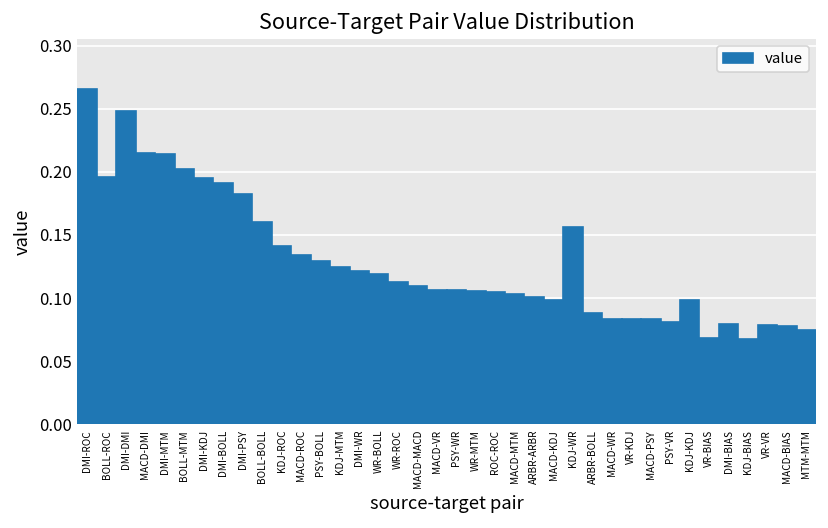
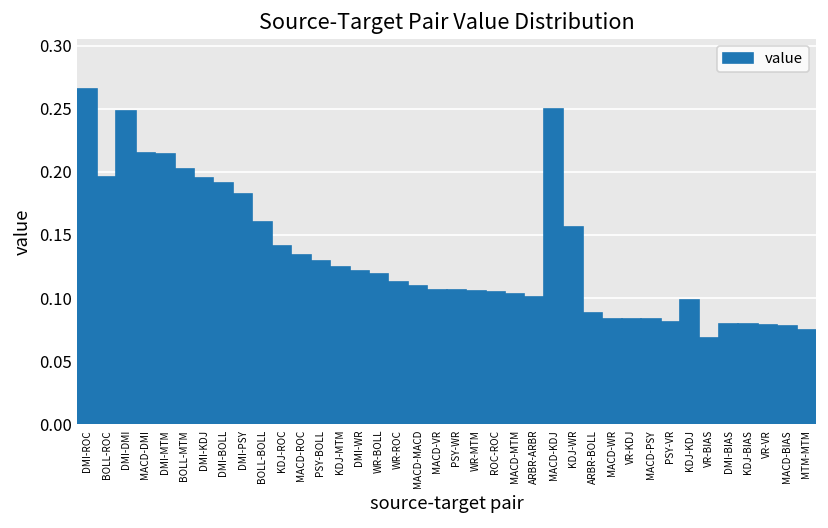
MACD-KDJ: 0.098 -> 0.250
KDJ-BIAS: 0.067 -> 0.079
